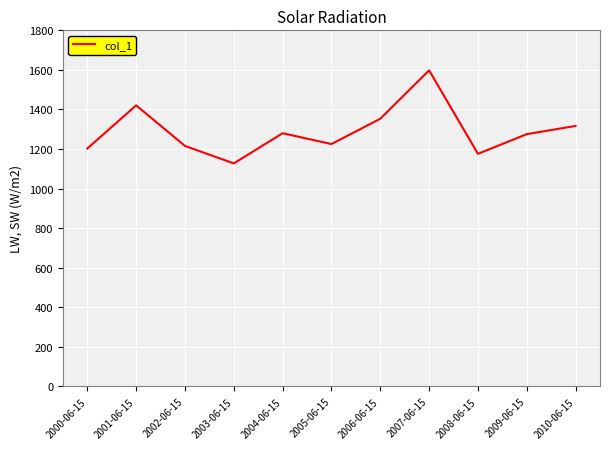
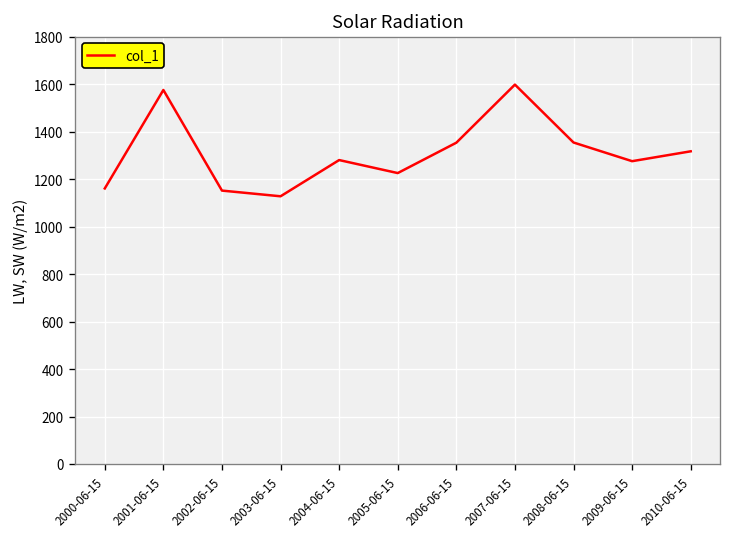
2000-06-15: 1200 -> 1160
2001-06-15: 1420 -> 1580
2002-06-15: 1220 -> 1150
2008-06-15: 1180 -> 1350
